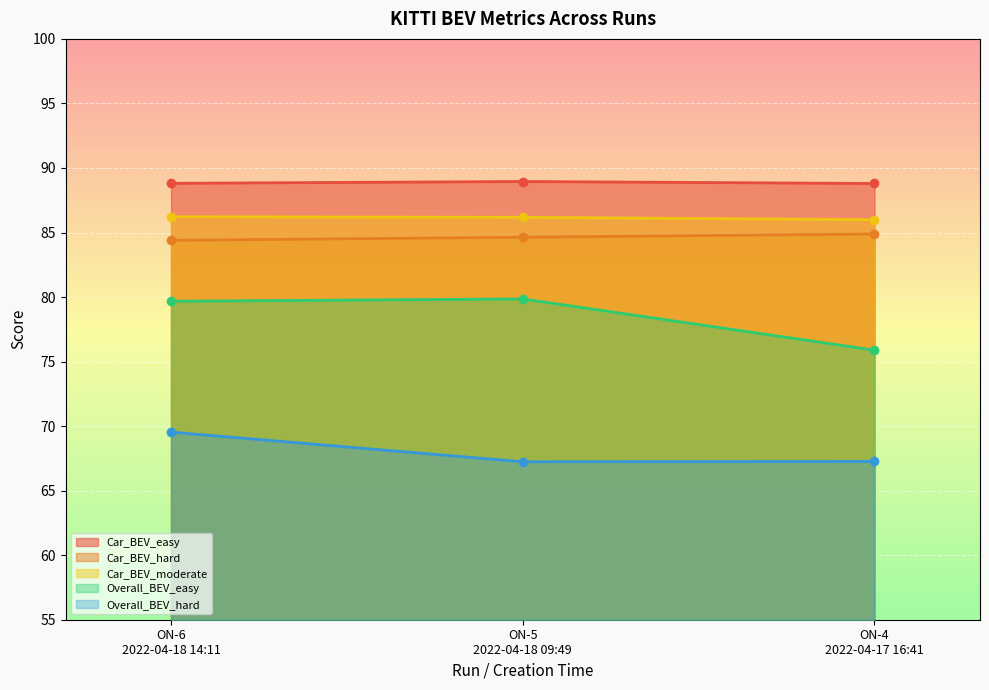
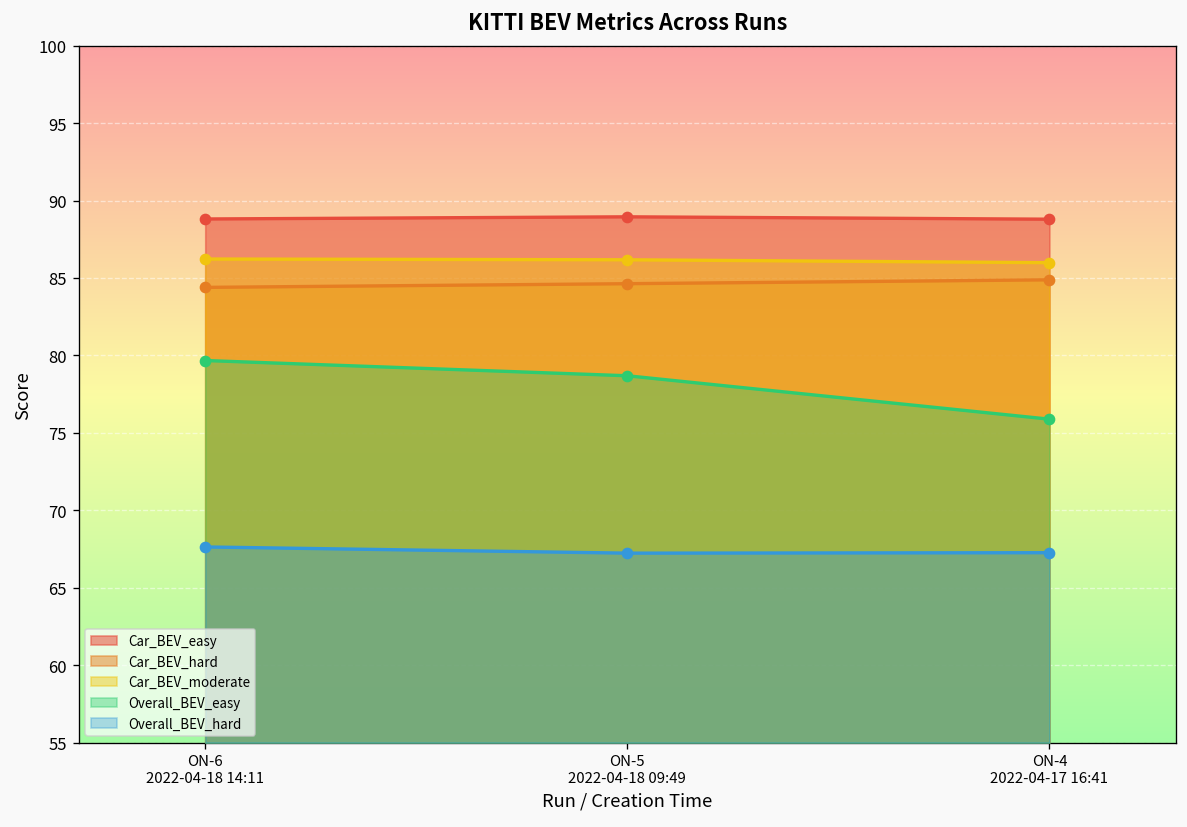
Overall_BEV_hard, ON-6 2022-04-18 14:11: 69.5 -> 67.6
Overall_BEV_easy, ON-5 2022-04-18 09:49: 79.9 -> 78.7
